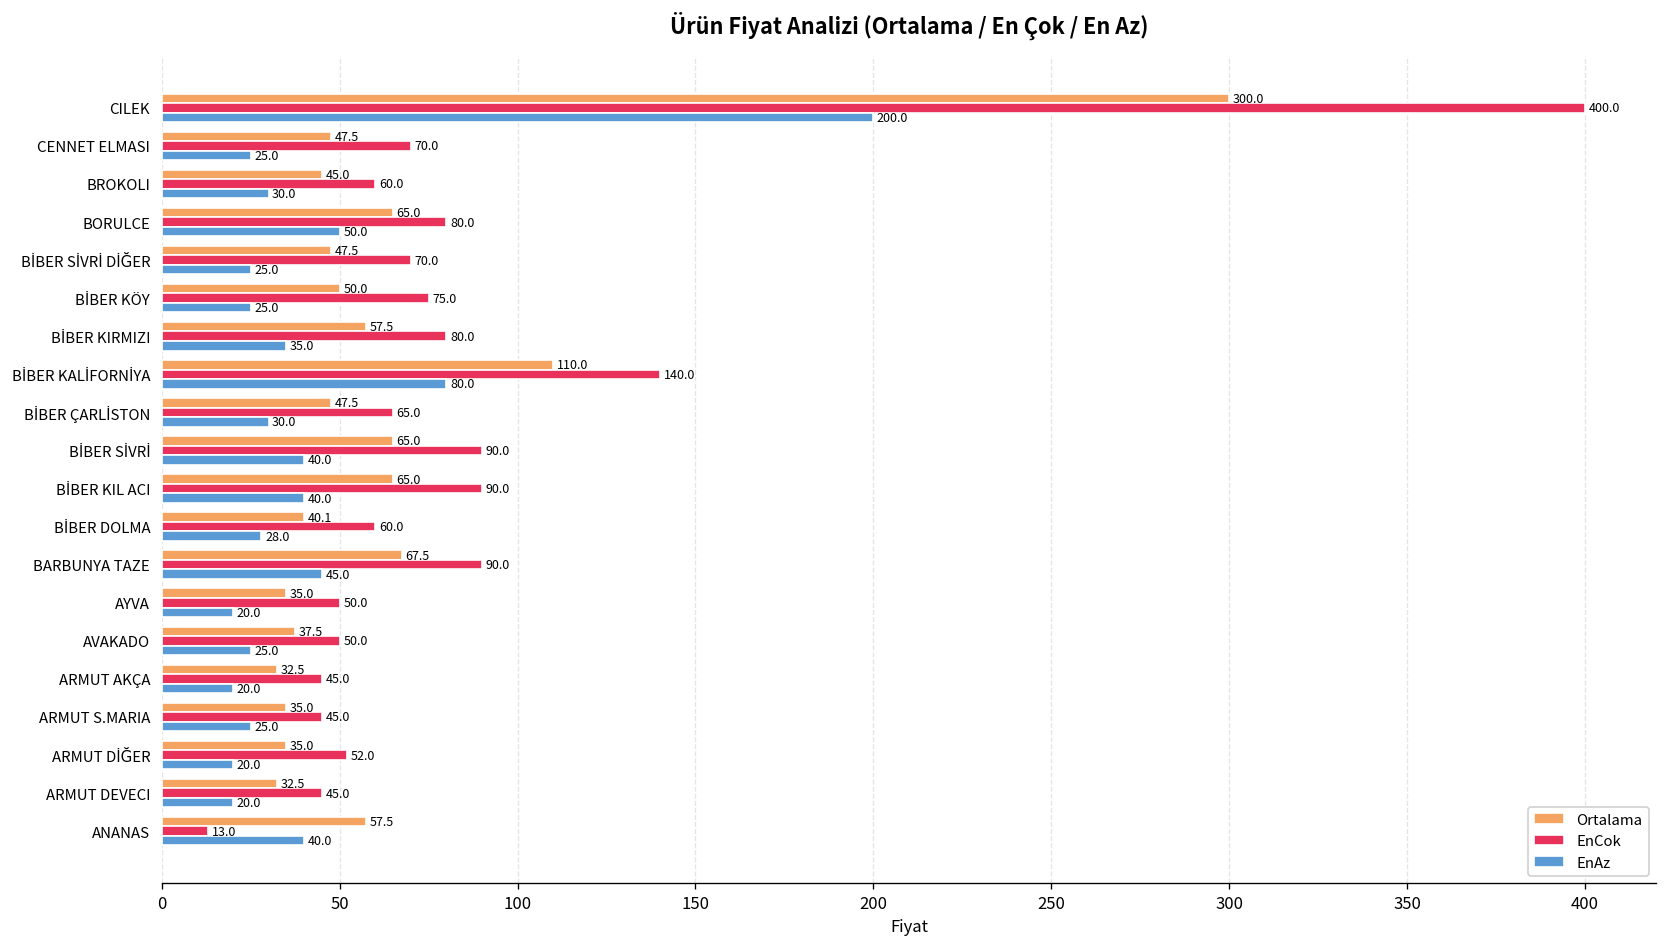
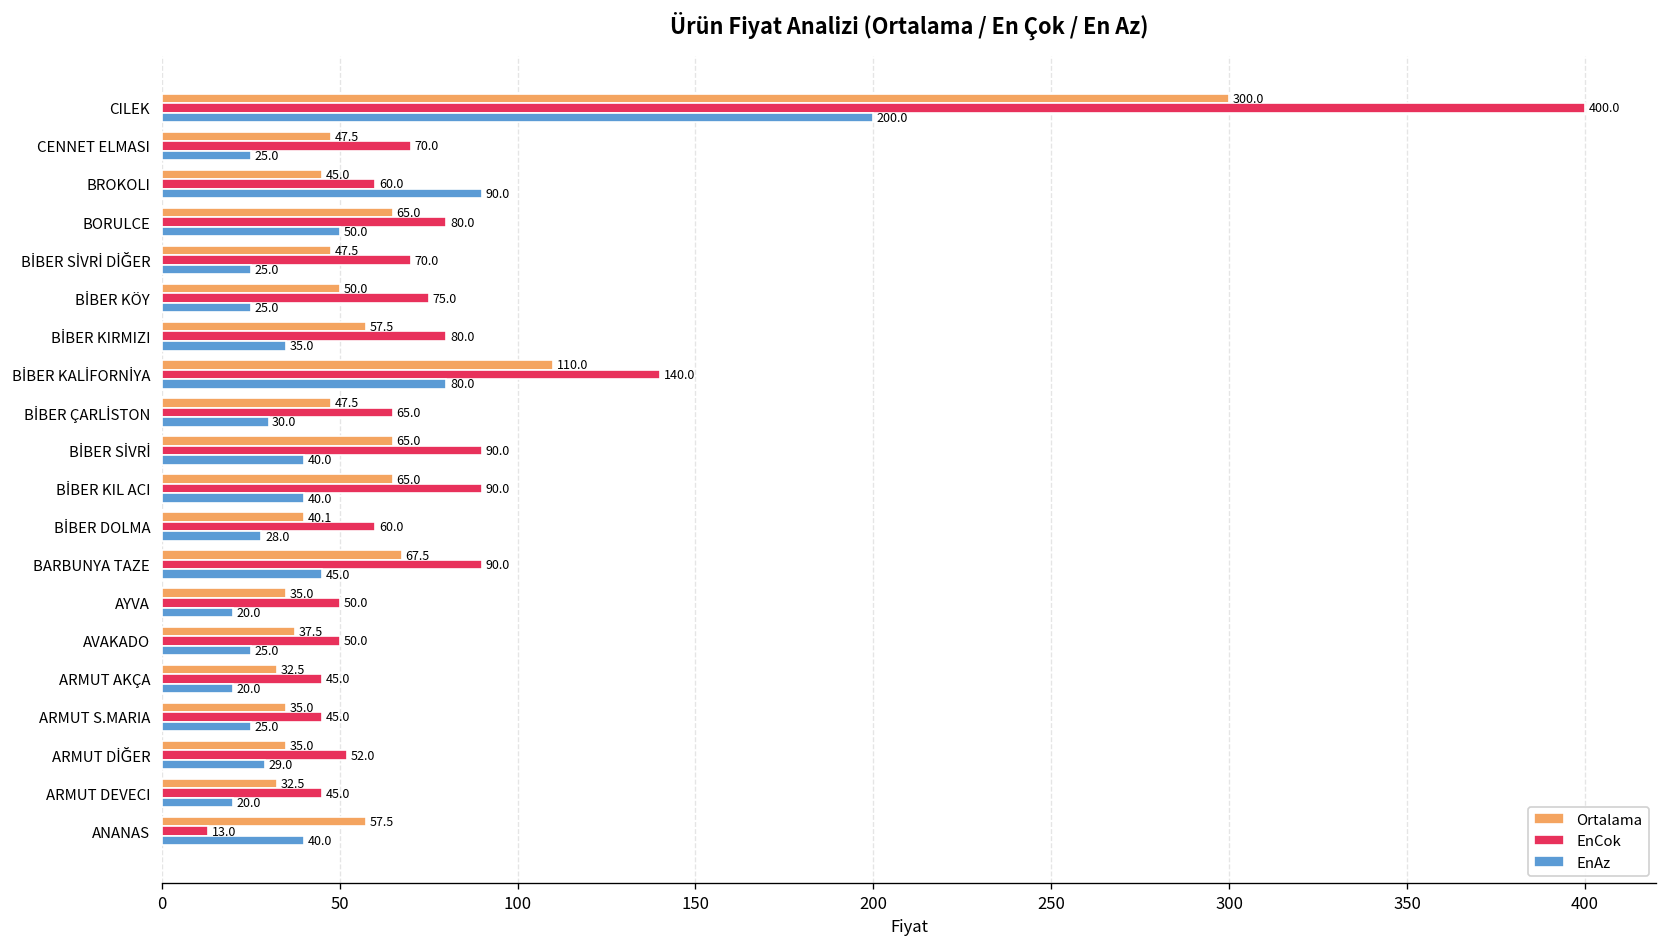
EnAz, BROKOLI: 30.0 -> 90.0
EnAz, ARMUT DİĞER: 20.0 -> 29.0
